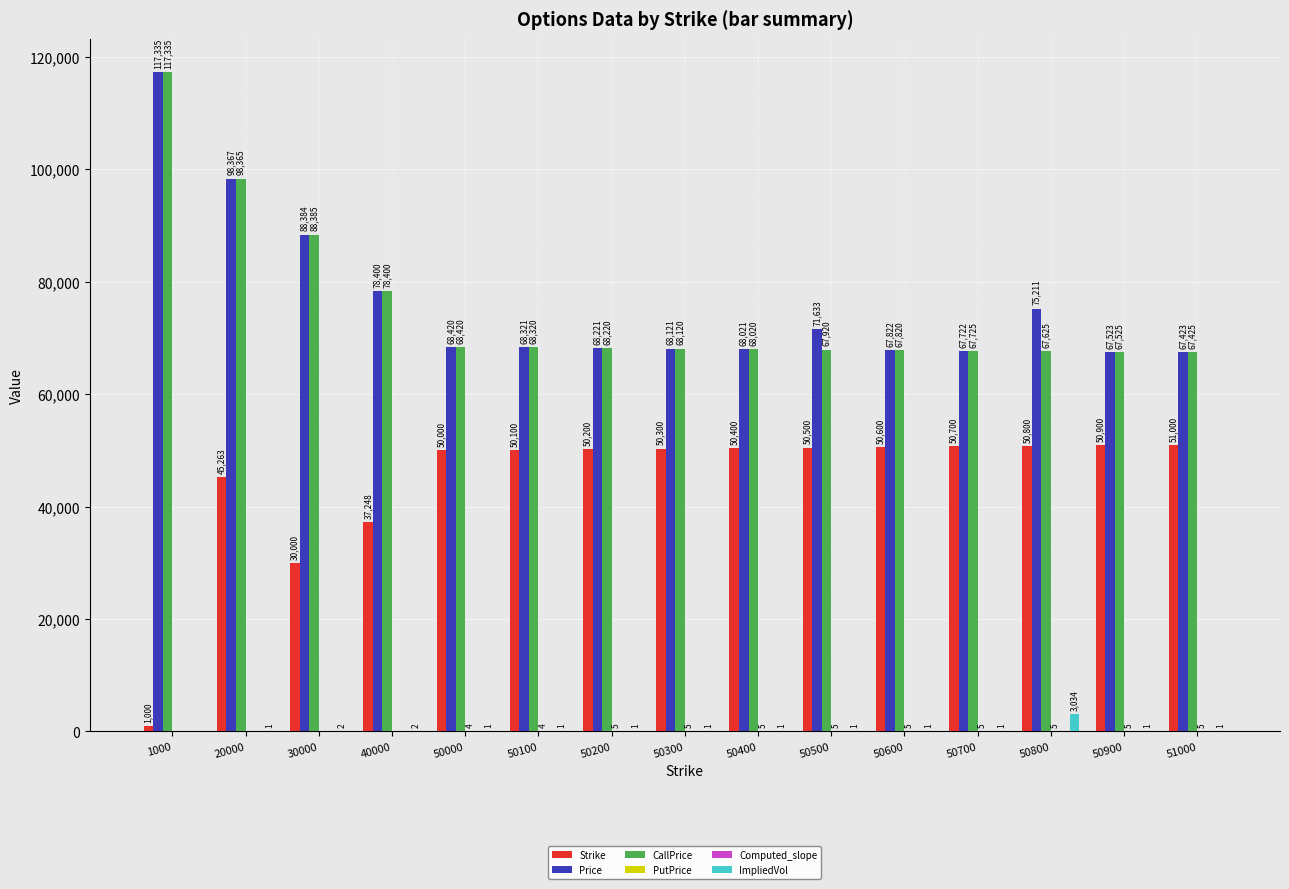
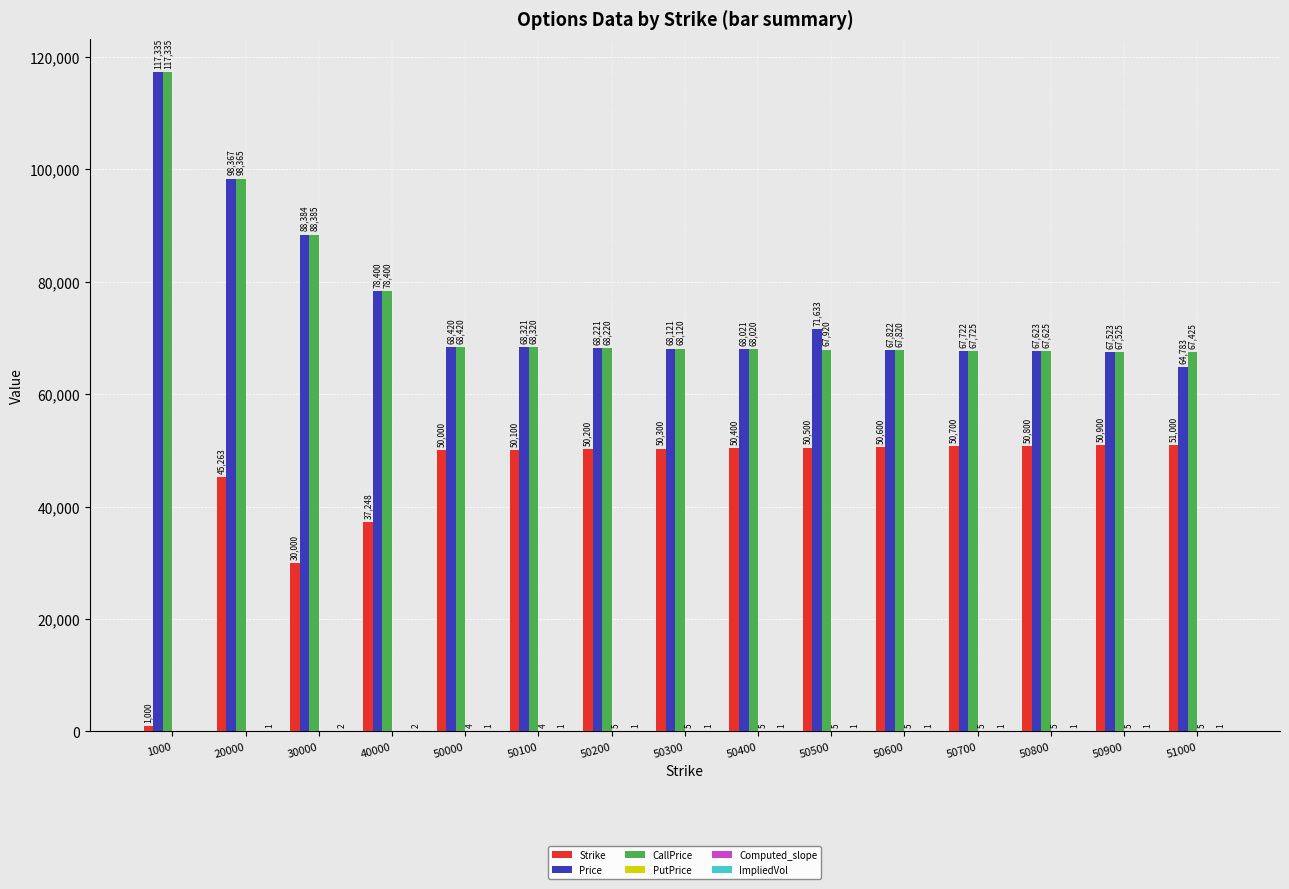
Price, 50800: 75,211 -> 67,623
ImpliedVol, 50800: 3,034 -> 1
Price, 51000: 67,423 -> 64,783
